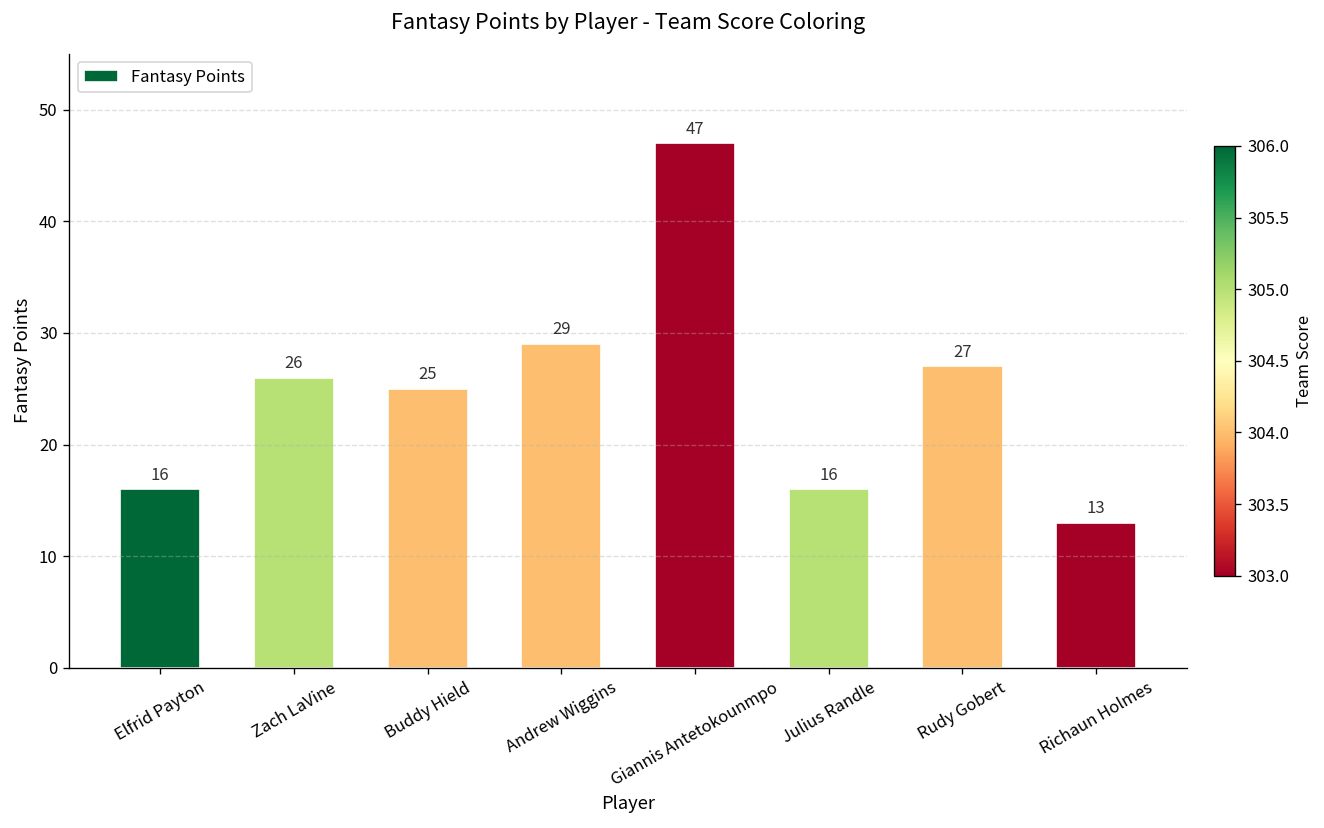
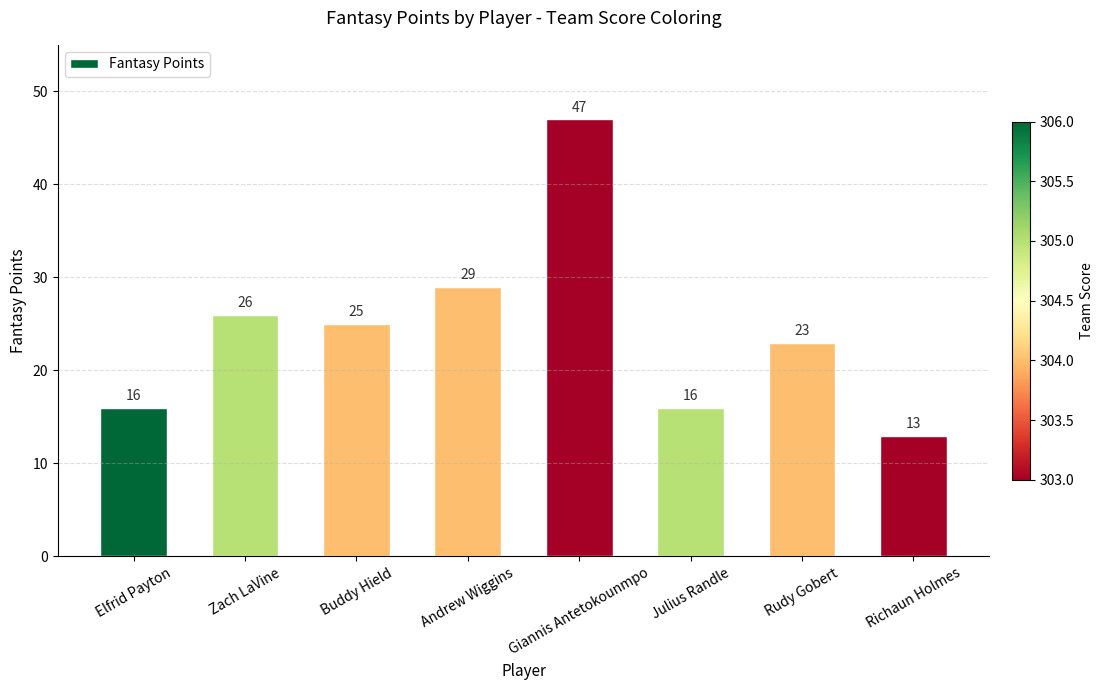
Rudy Gobert: 27 -> 23
